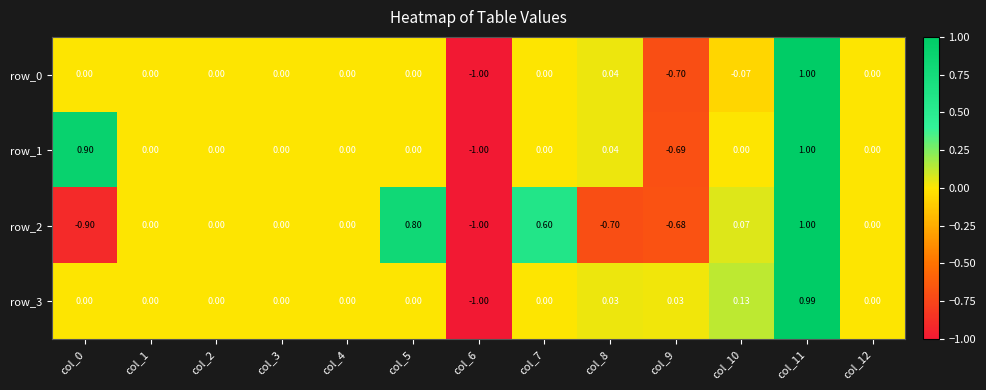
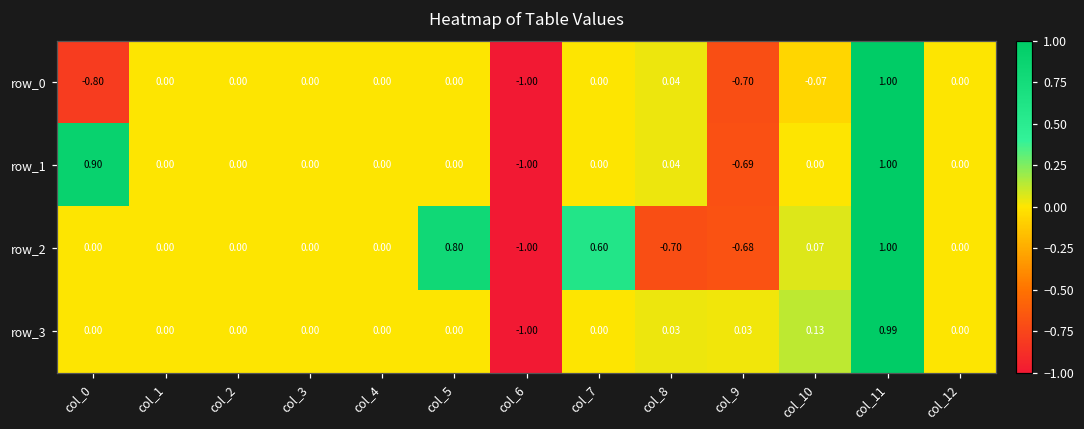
row_0, col_0: 0.00 -> -0.80
row_2, col_0: -0.90 -> 0.00
